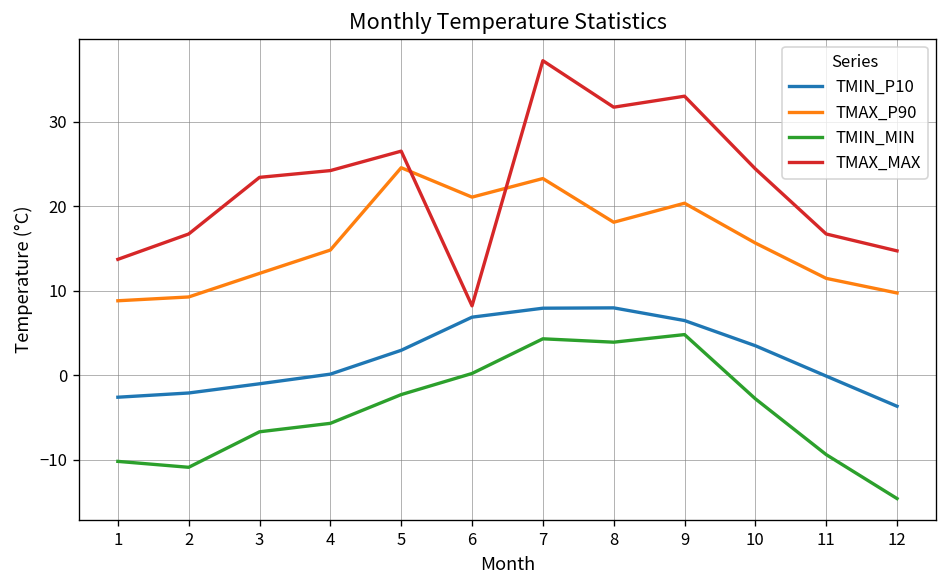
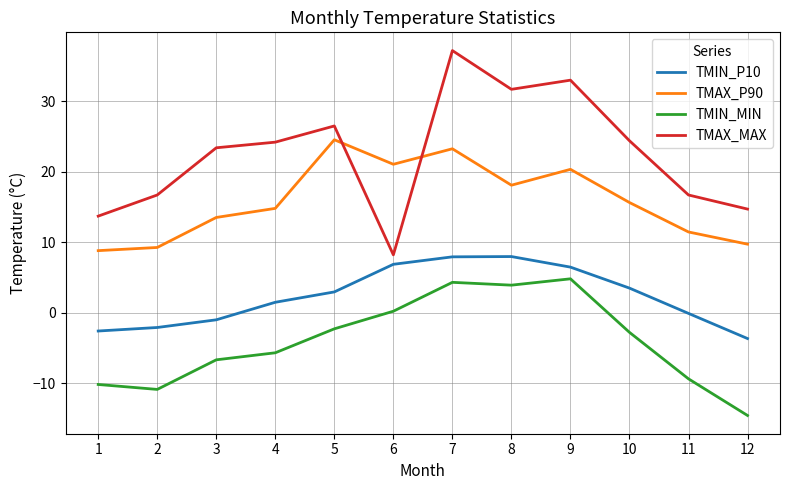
TMAX_P90, 3: 12 -> 14
TMIN_P10, 4: 0 -> 1
